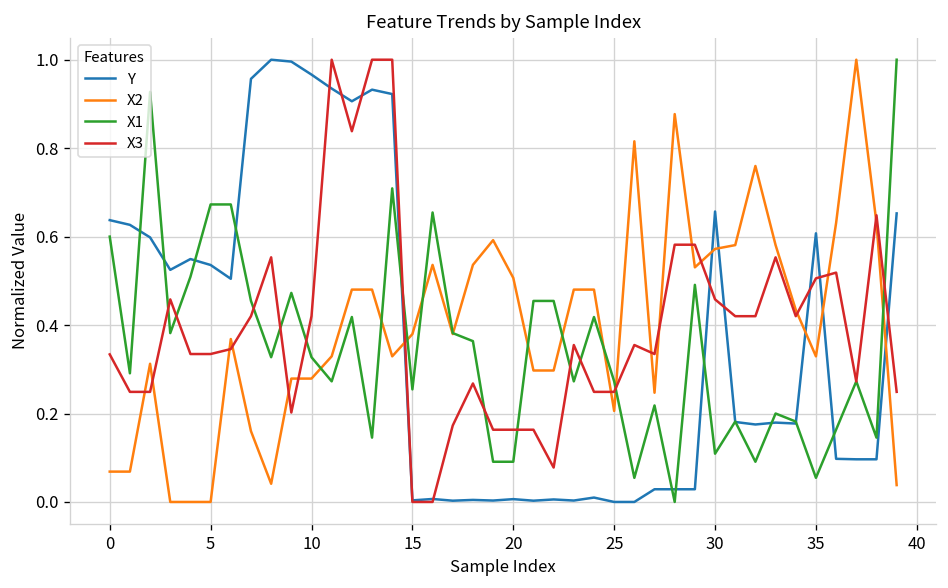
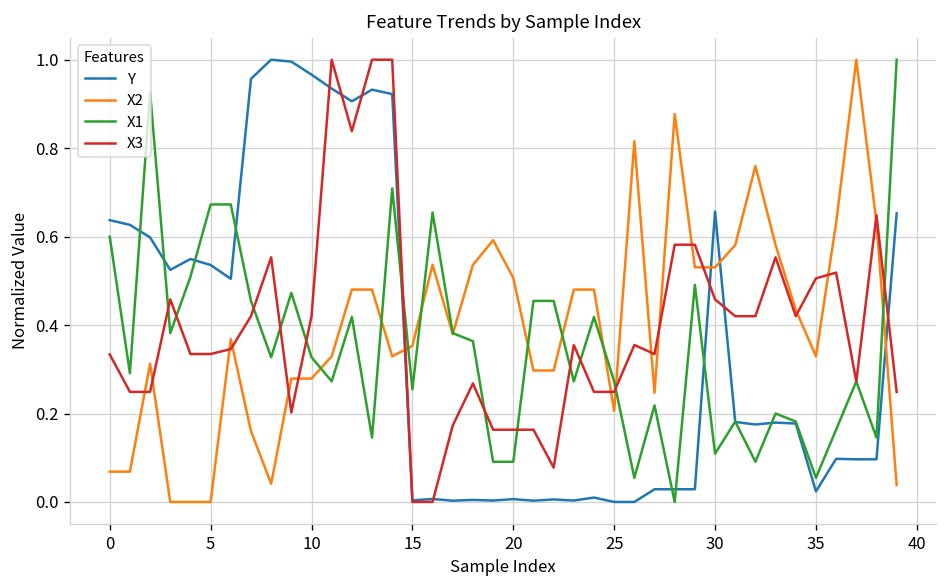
X2, 15: 0.38 -> 0.35
X2, 30: 0.57 -> 0.53
Y, 35: 0.61 -> 0.02
